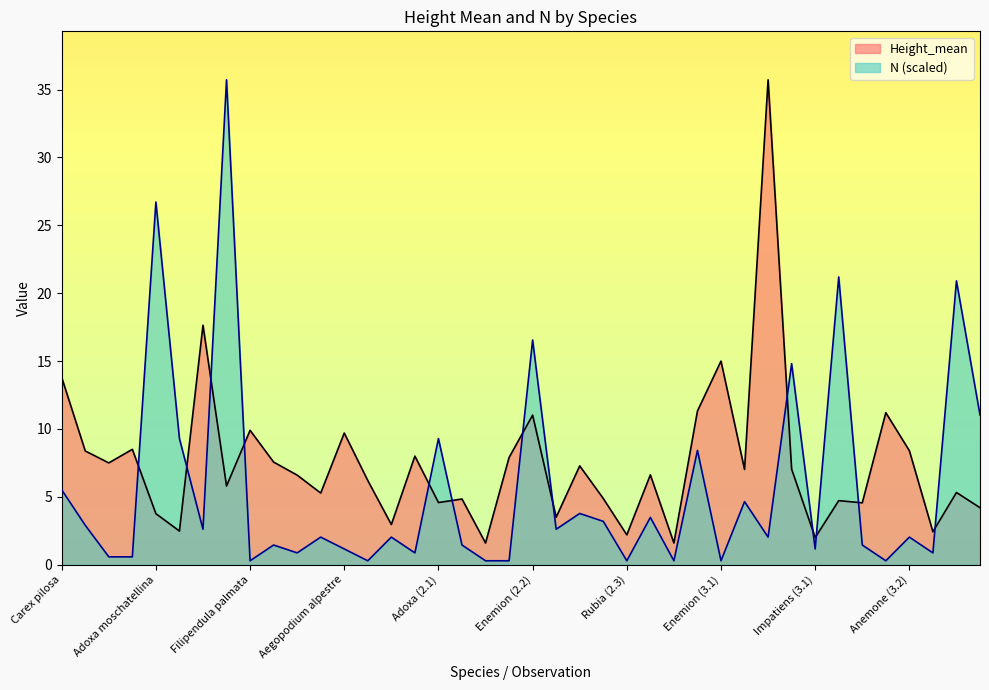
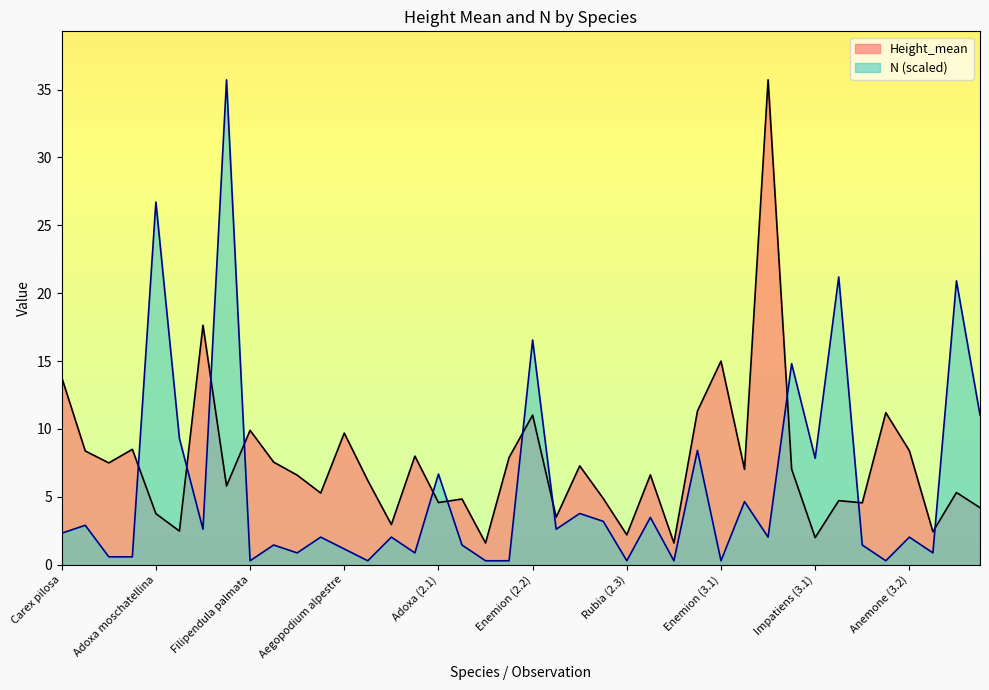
N (scaled), Carex pilosa: 5.5 -> 2.3
N (scaled), Adoxa (2.1): 9.3 -> 6.7
N (scaled), Impatiens (3.1): 1.2 -> 7.8
